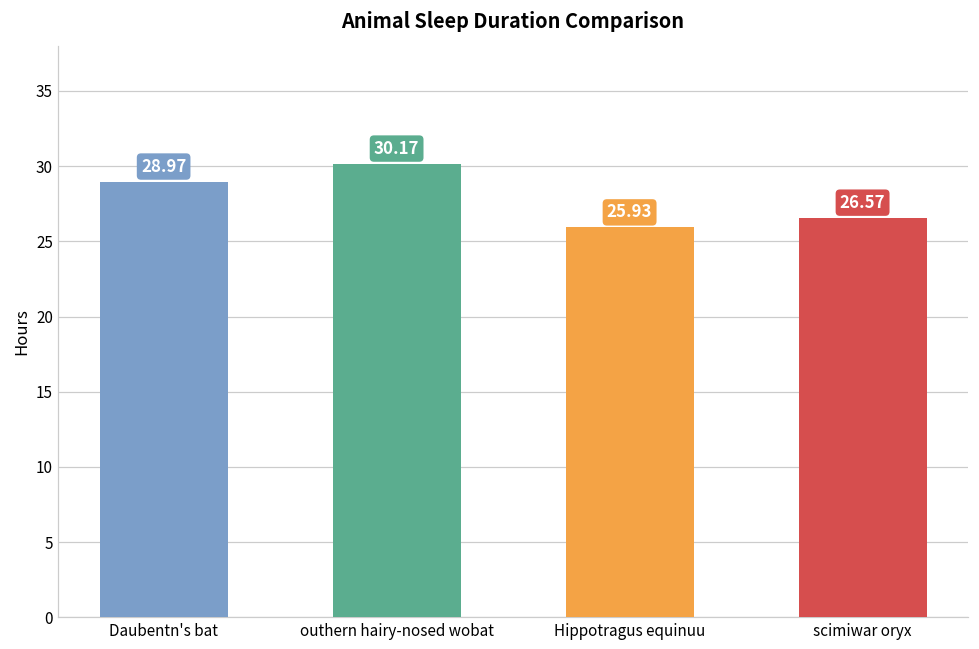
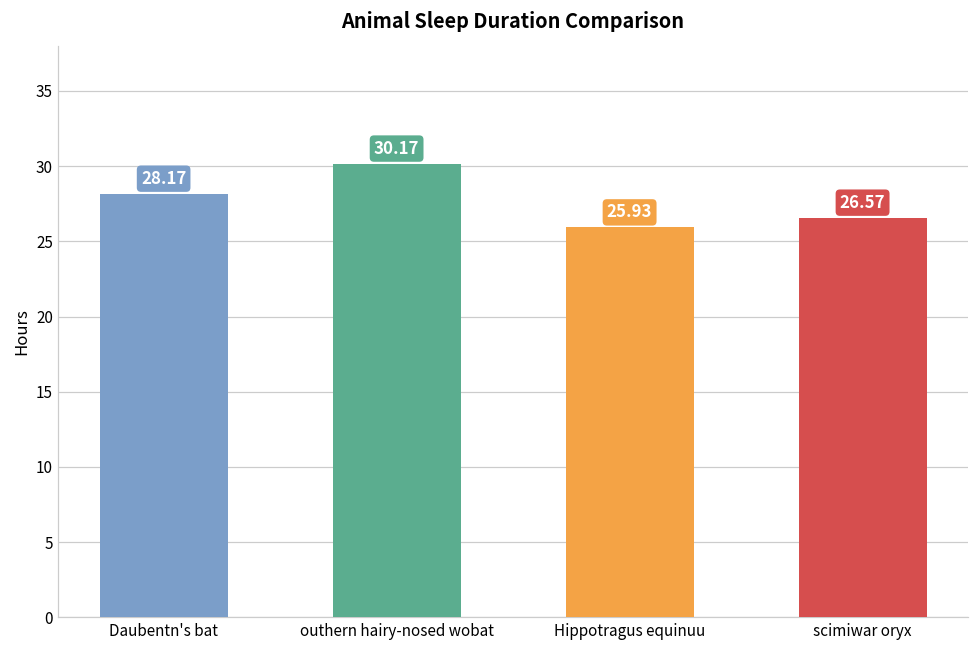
Daubentn's bat: 28.97 -> 28.17
